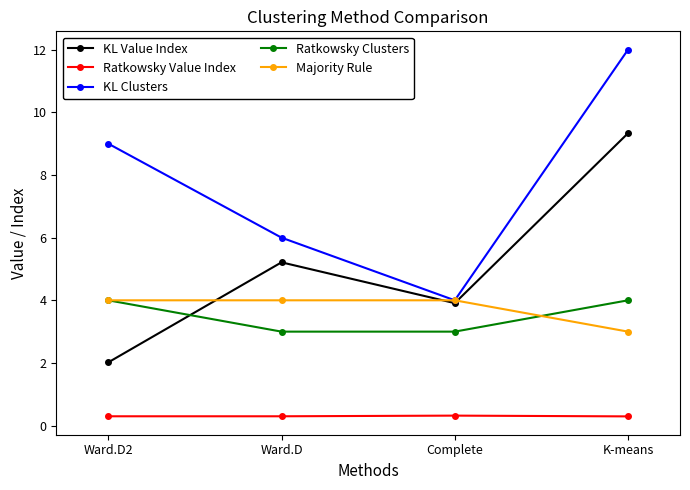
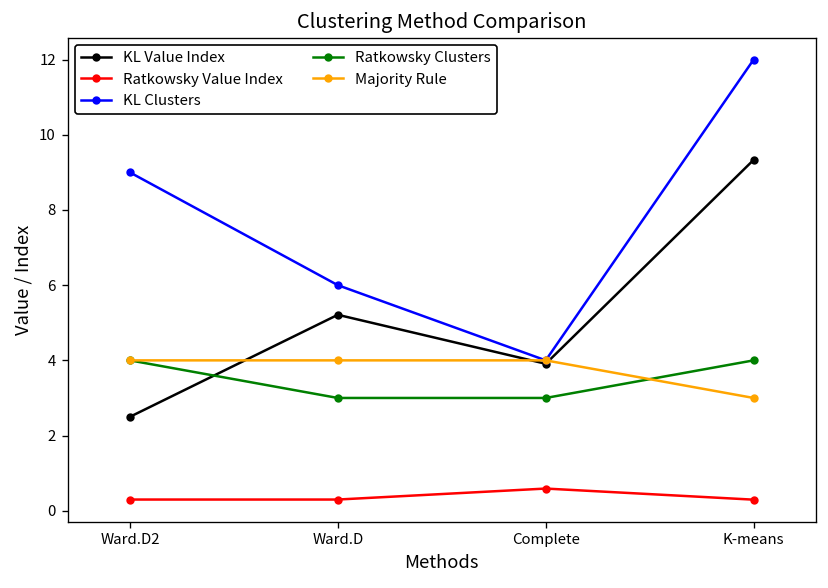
KL Value Index, Ward.D2: 2.0 -> 2.5
Ratkowsky Value Index, Complete: 0.3 -> 0.6
